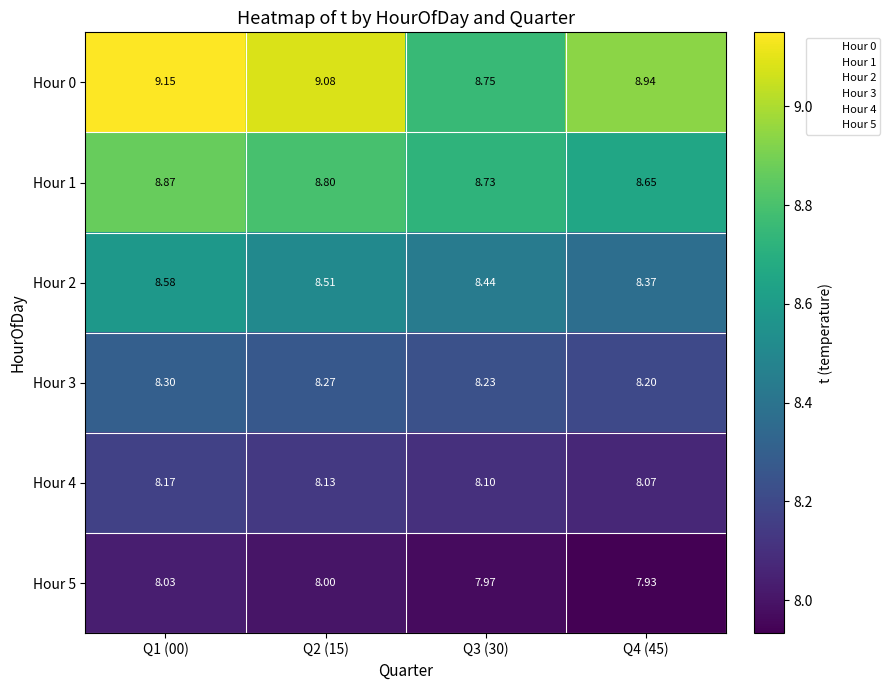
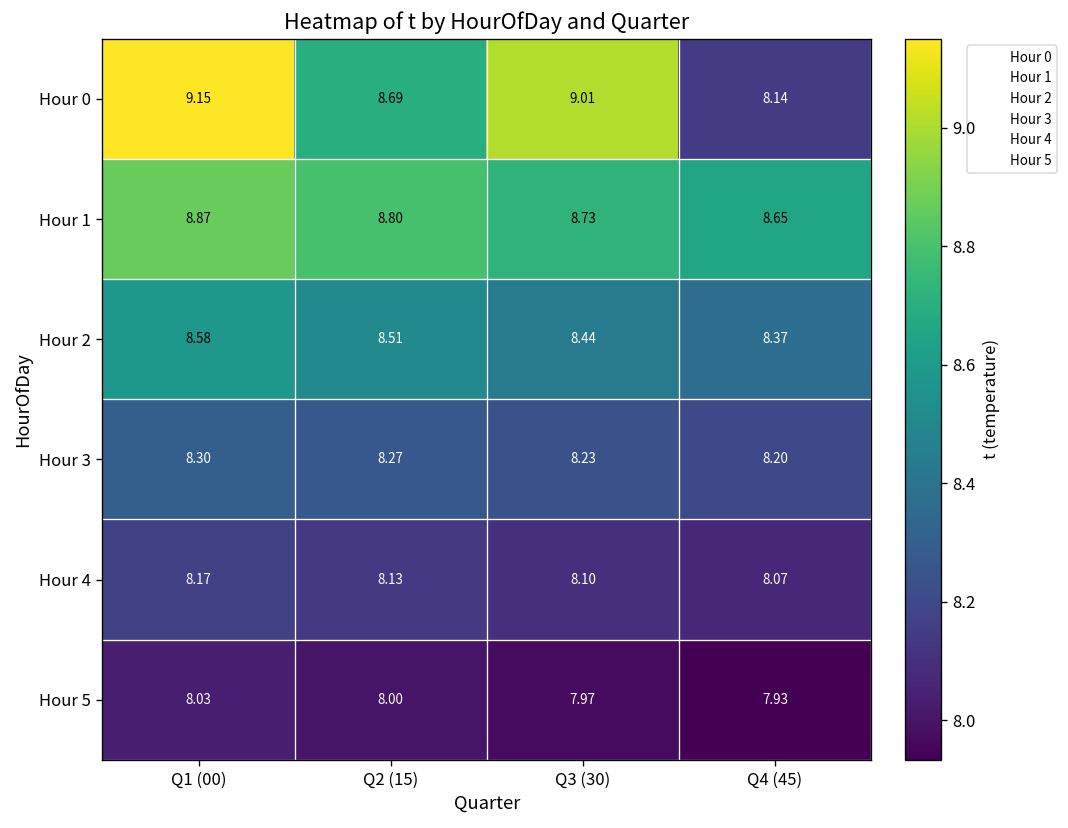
Hour 0, Q2 (15): 9.08 -> 8.69
Hour 0, Q3 (30): 8.75 -> 9.01
Hour 0, Q4 (45): 8.94 -> 8.14
